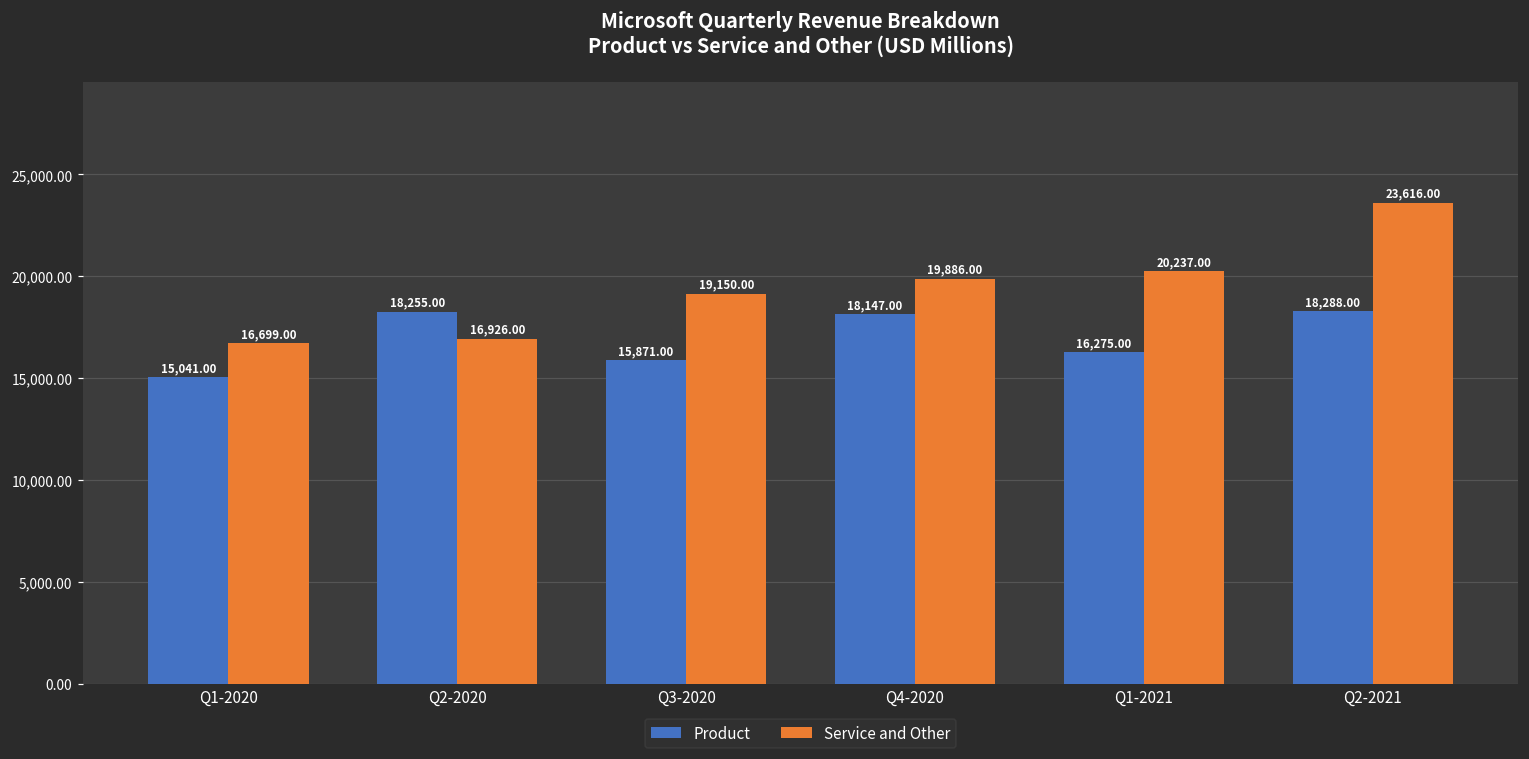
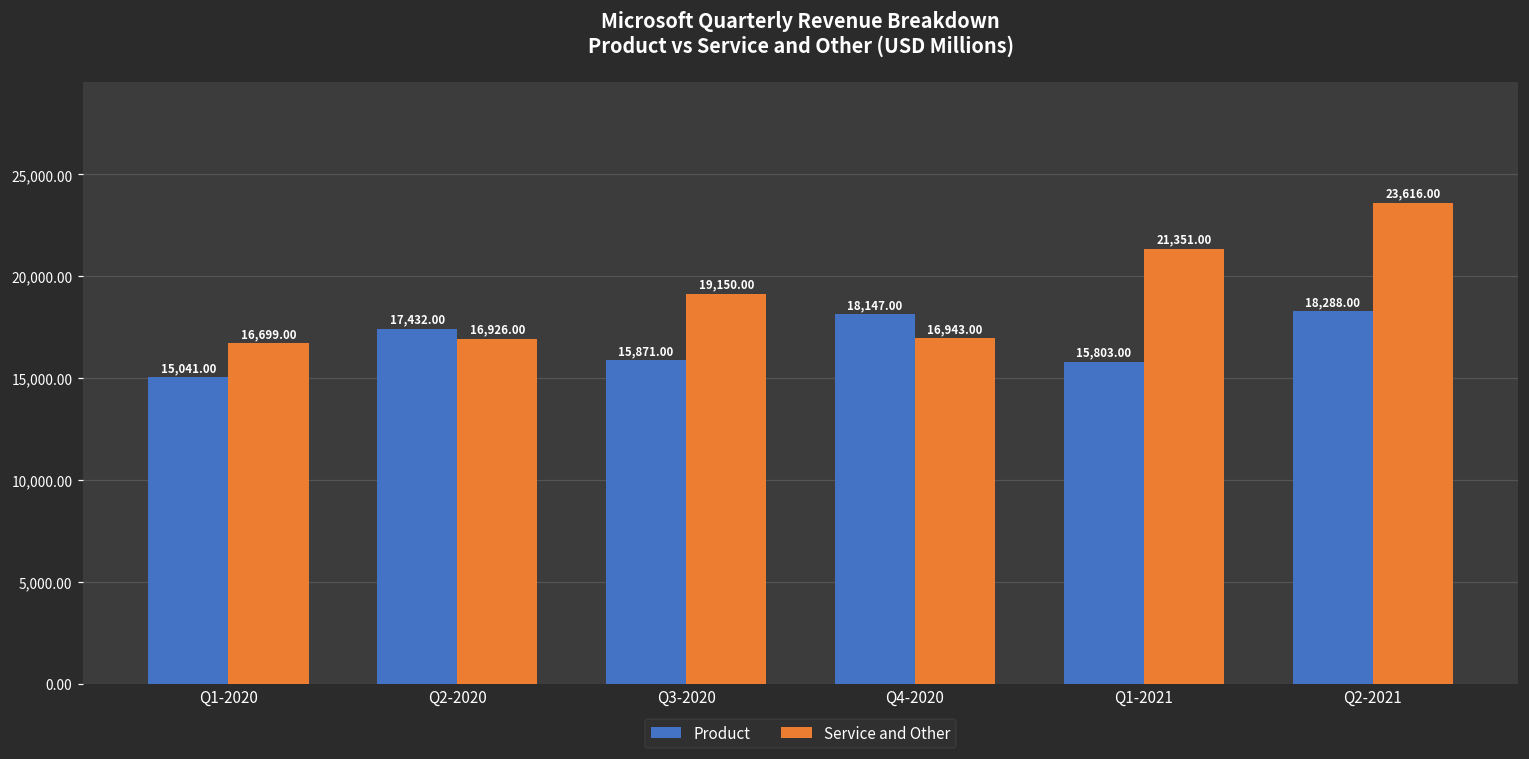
Product, Q2-2020: 18,255.00 -> 17,432.00
Service and Other, Q4-2020: 19,886.00 -> 16,943.00
Product, Q1-2021: 16,275.00 -> 15,803.00
Service and Other, Q1-2021: 20,237.00 -> 21,351.00
